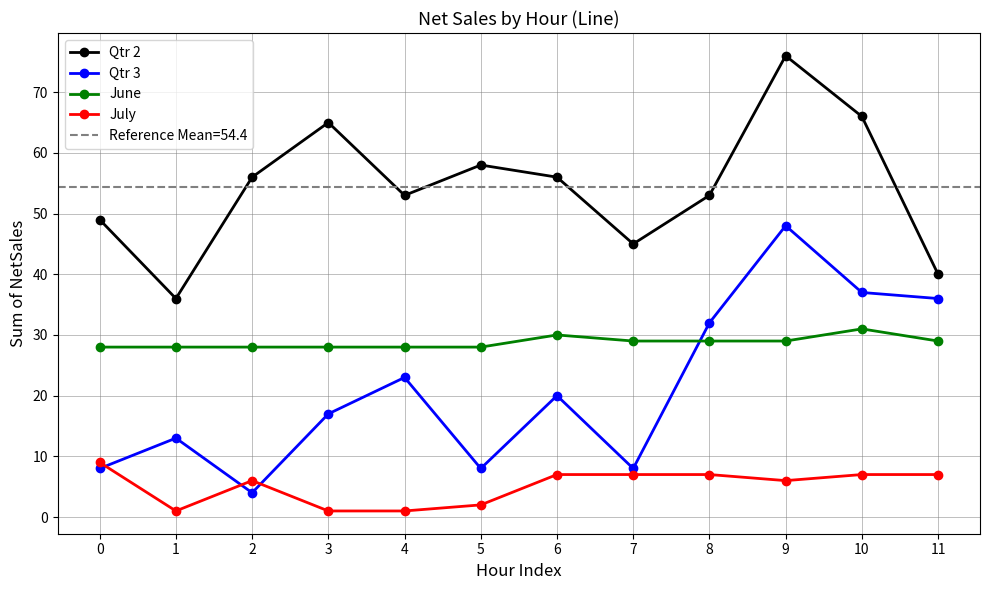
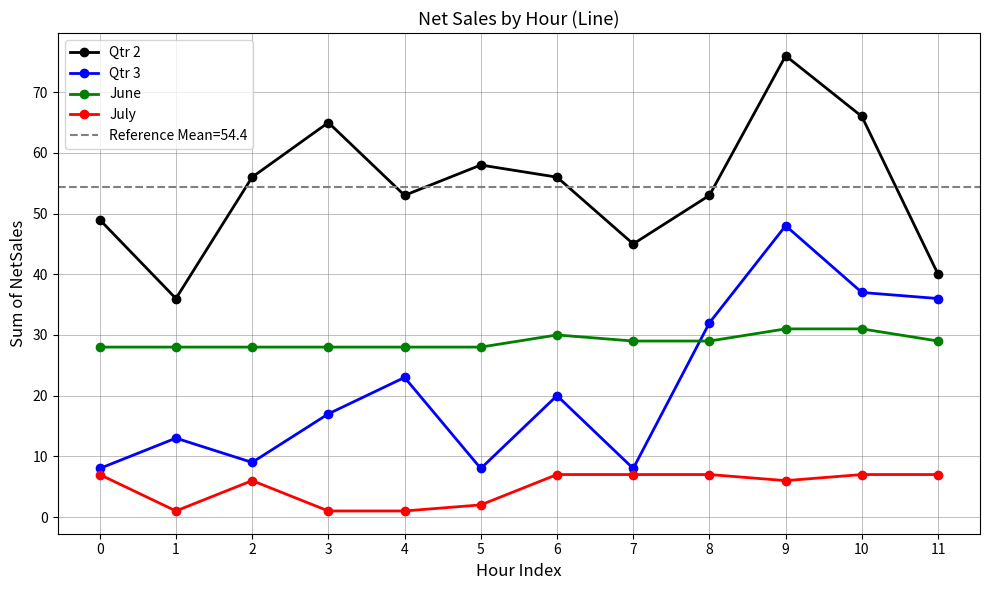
July, 0: 9 -> 7
Qtr 3, 2: 4 -> 9
June, 9: 29 -> 31
